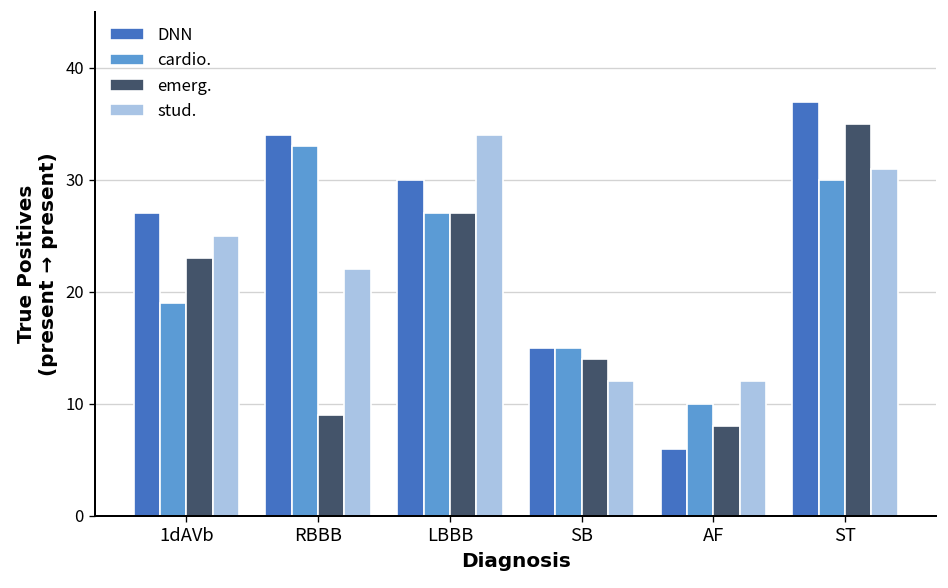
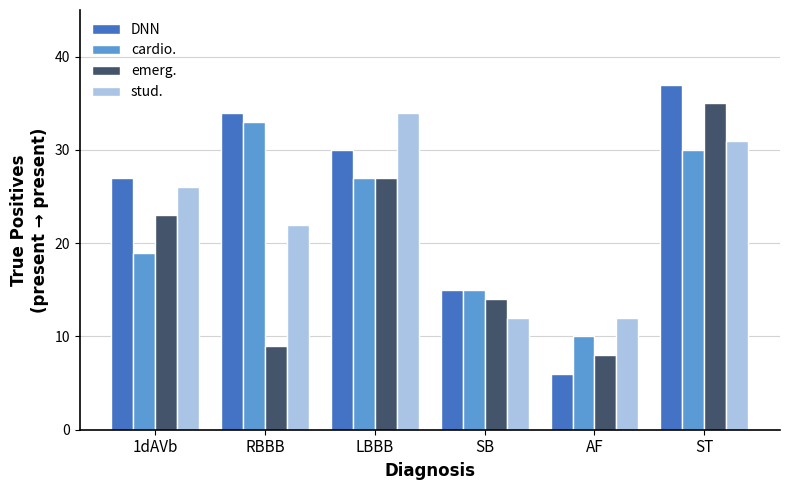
stud., 1dAVb: 25 -> 26
